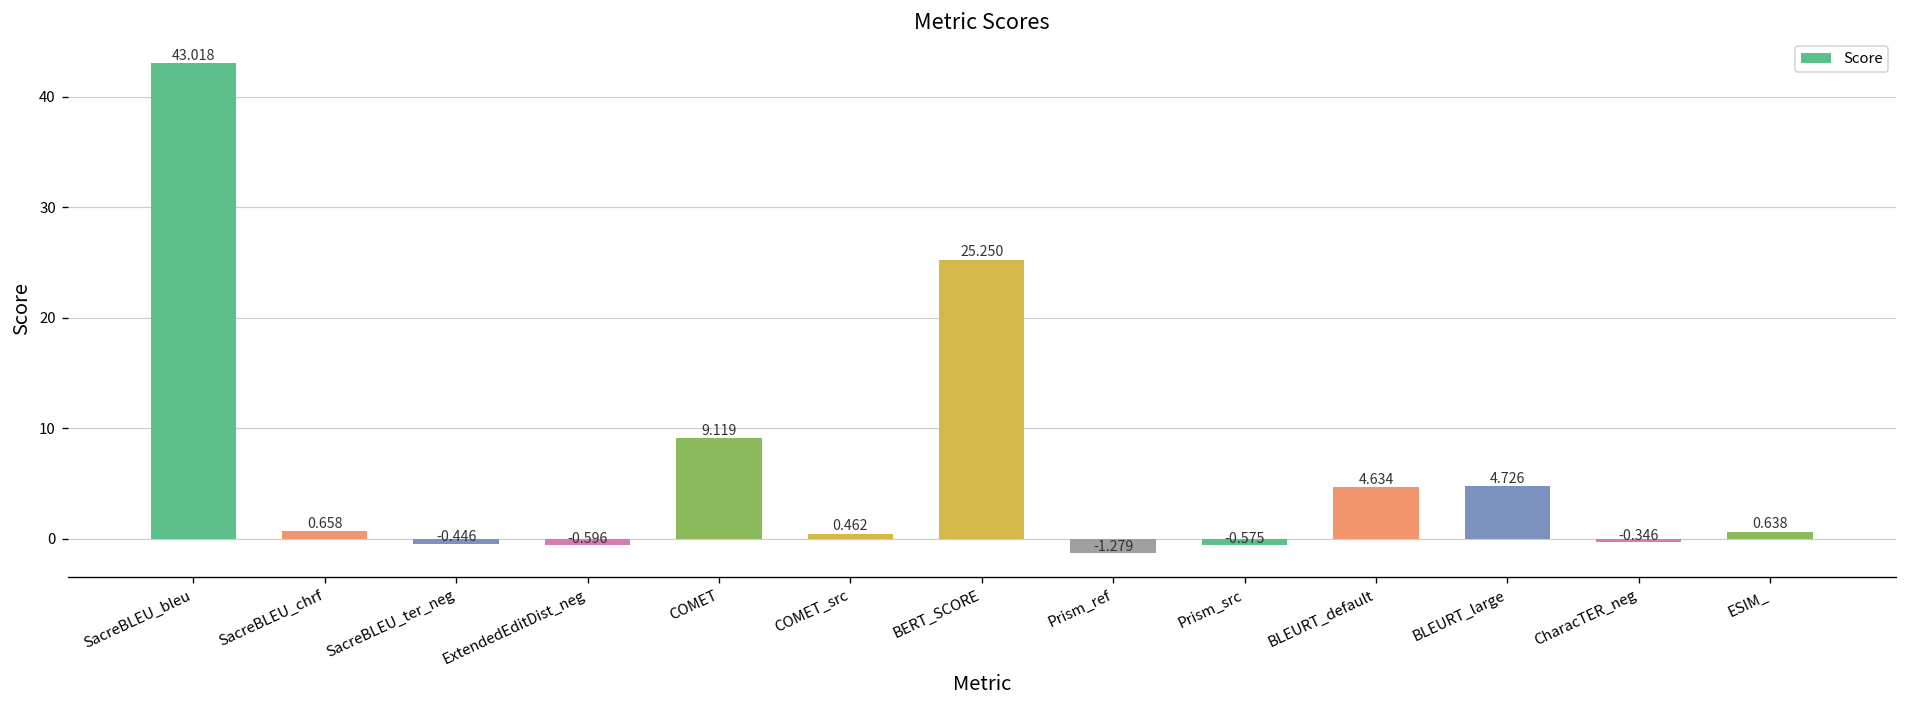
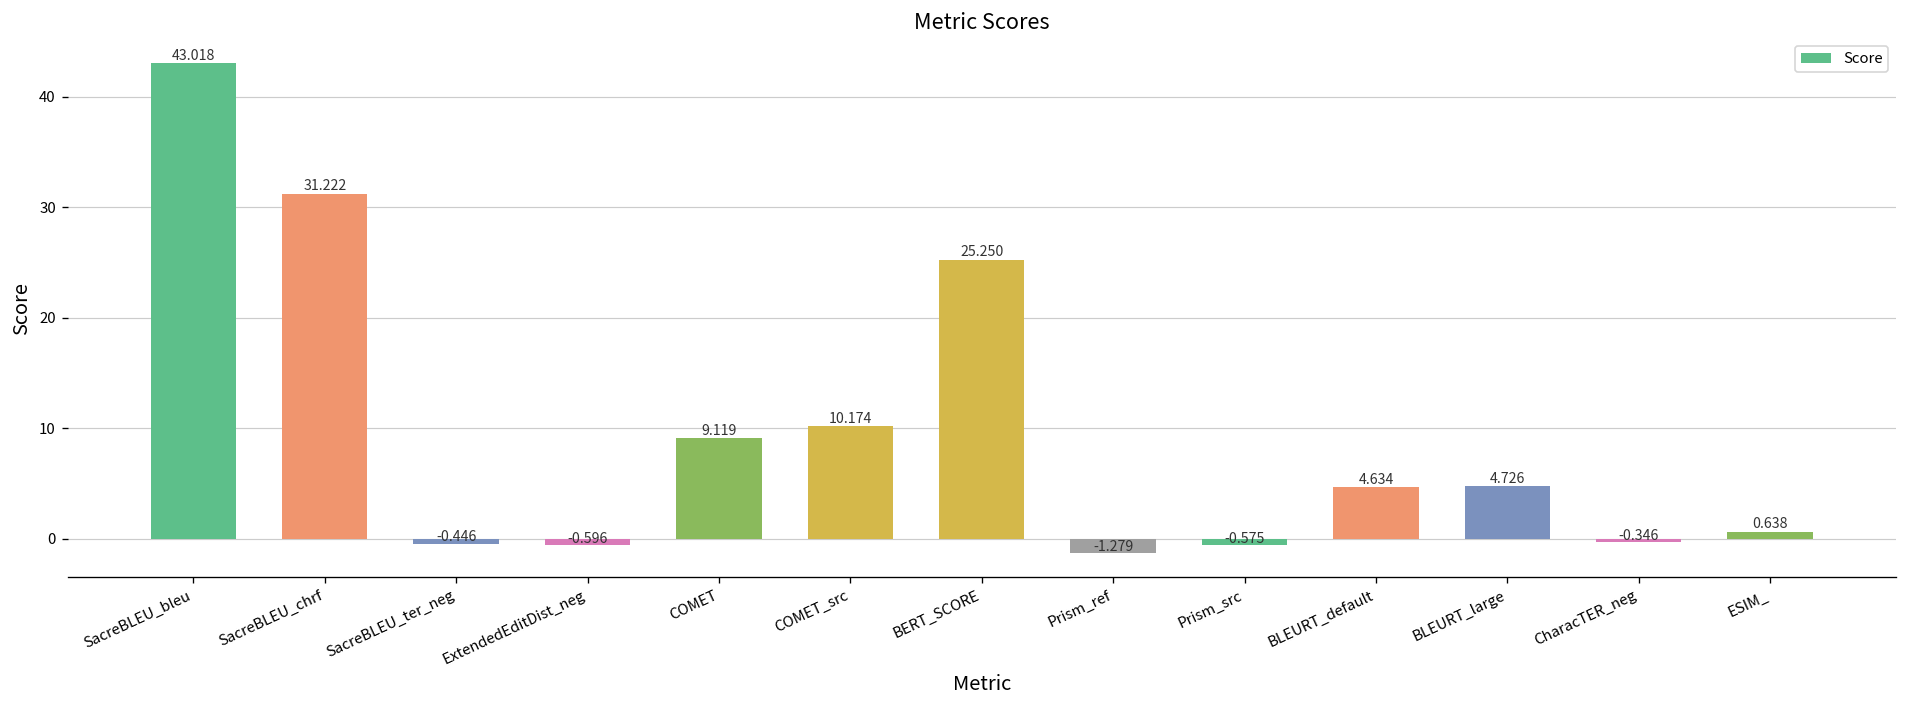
SacreBLEU_chrf: 0.658 -> 31.222
COMET_src: 0.462 -> 10.174
